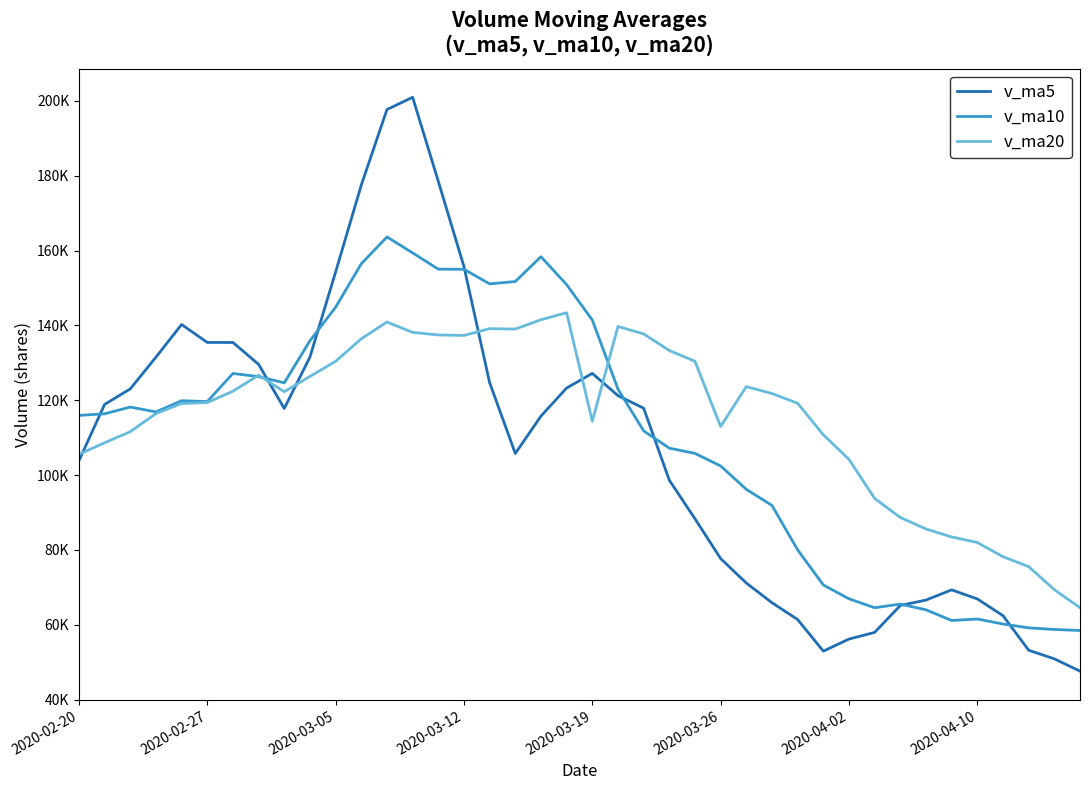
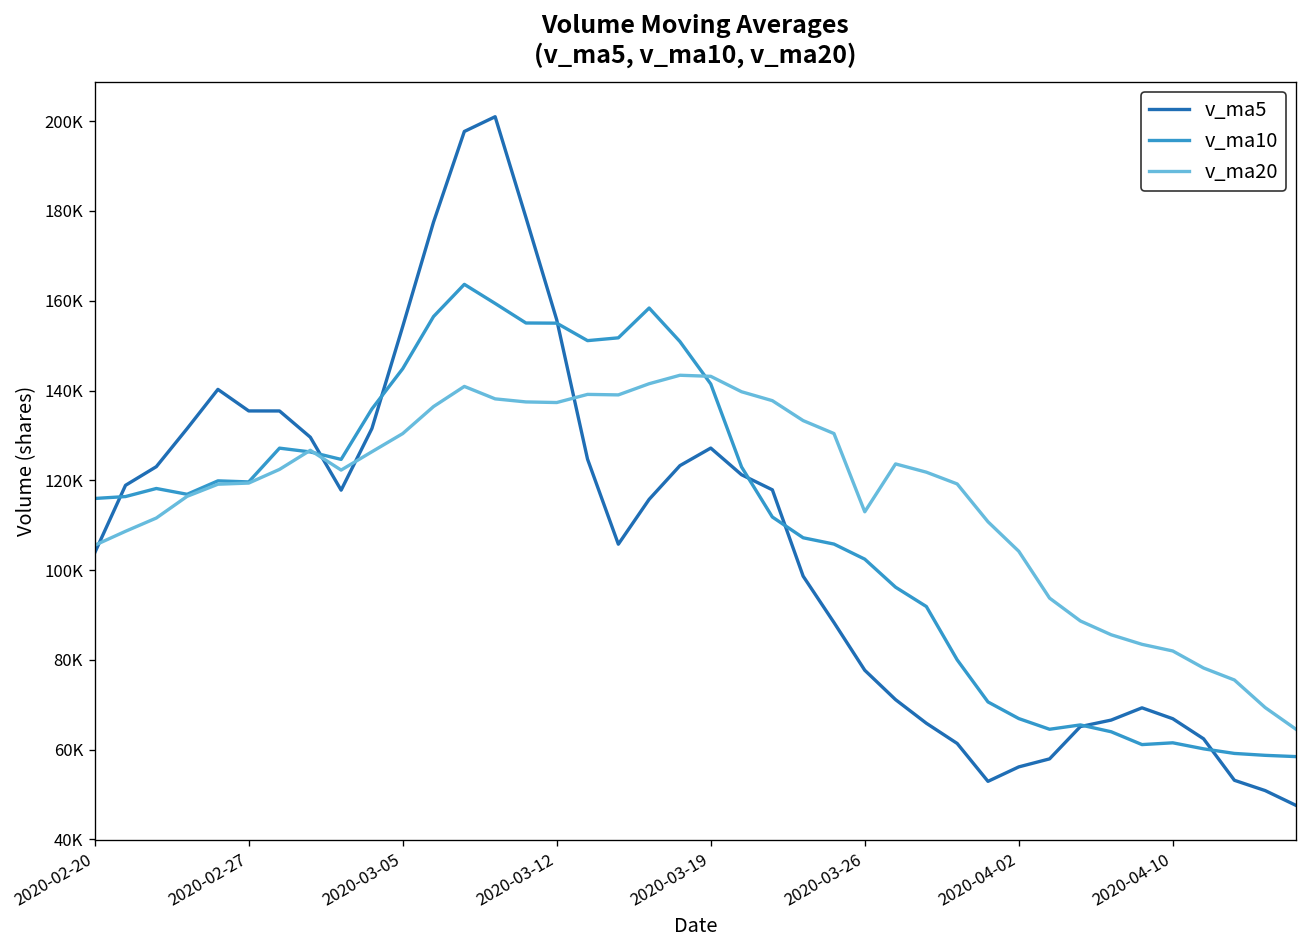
v_ma20, 2020-03-19: 114000 -> 143000
